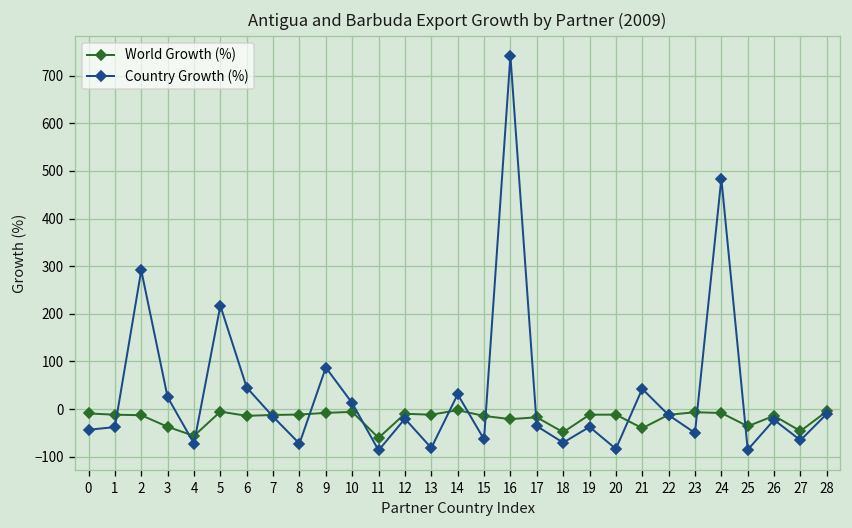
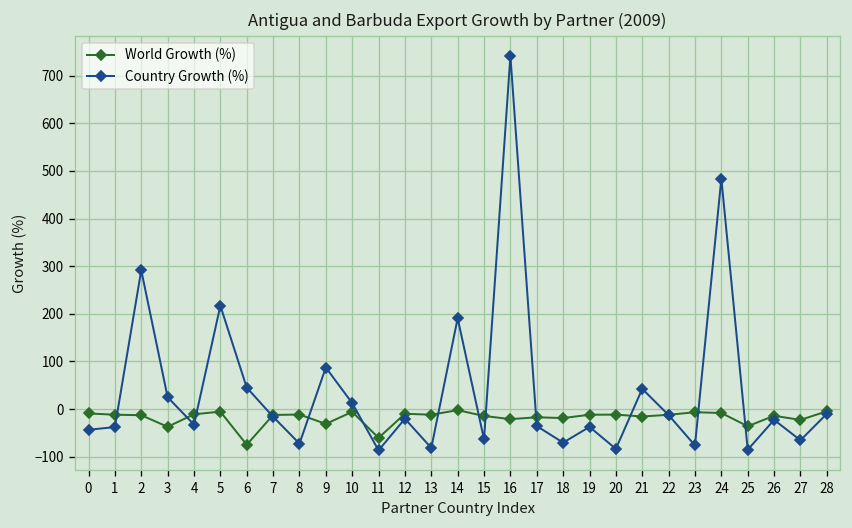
World Growth (%), 4: -60 -> -10
Country Growth (%), 4: -70 -> -30
World Growth (%), 6: -10 -> -70
World Growth (%), 9: -10 -> -30
Country Growth (%), 14: 30 -> 190
World Growth (%), 18: -50 -> -20
World Growth (%), 21: -40 -> -20
Country Growth (%), 23: -50 -> -80
World Growth (%), 27: -50 -> -20
